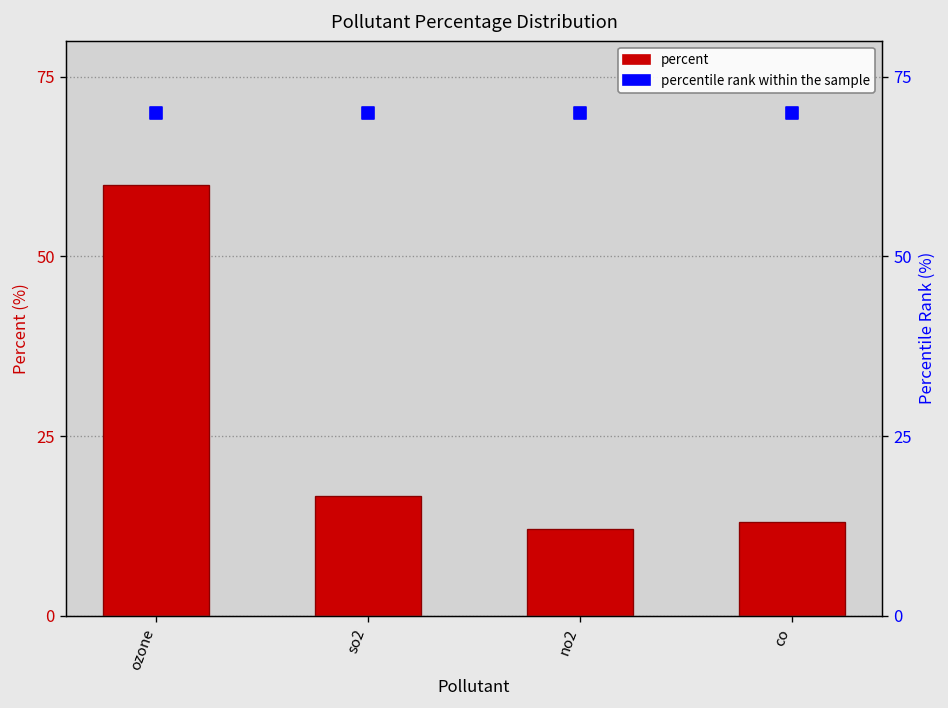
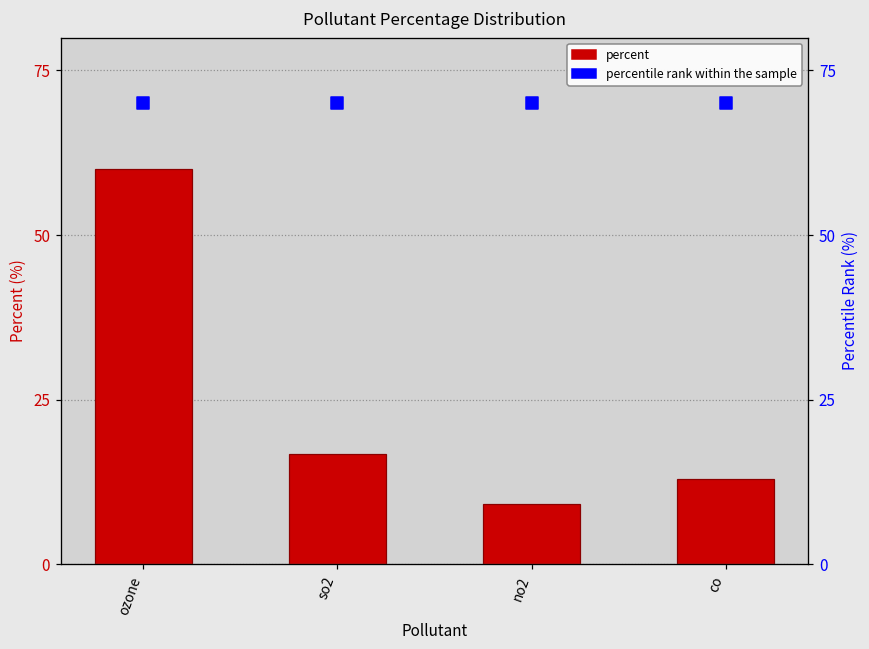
percent, no2: 12 -> 9
